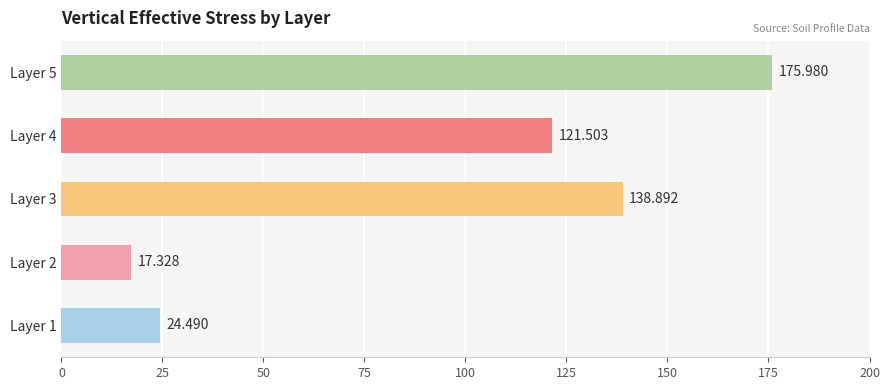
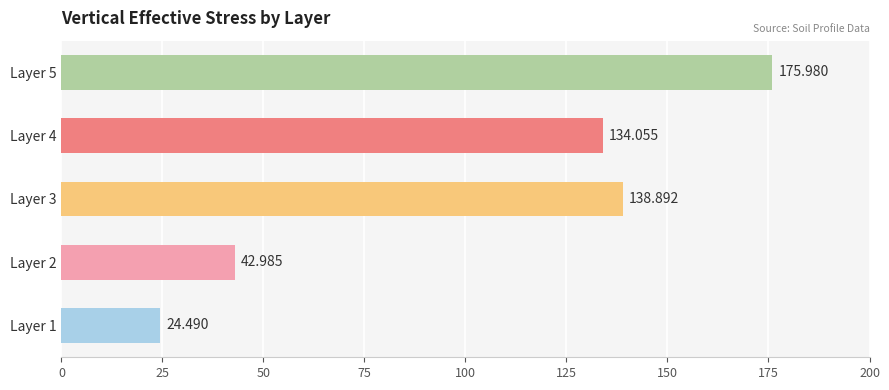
Layer 4: 121.503 -> 134.055
Layer 2: 17.328 -> 42.985
